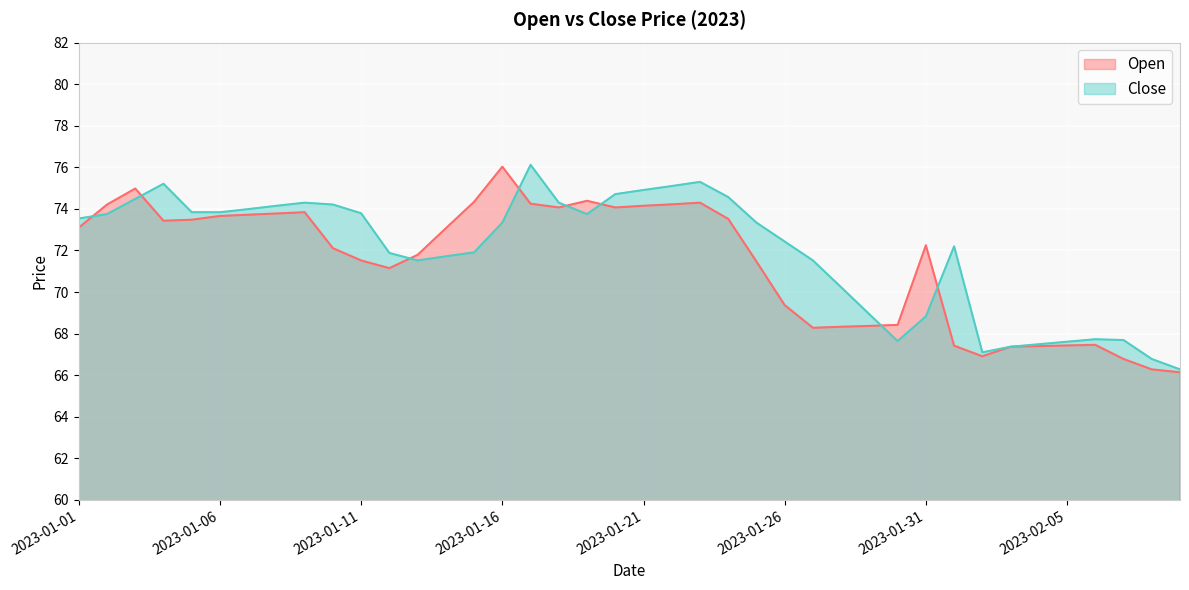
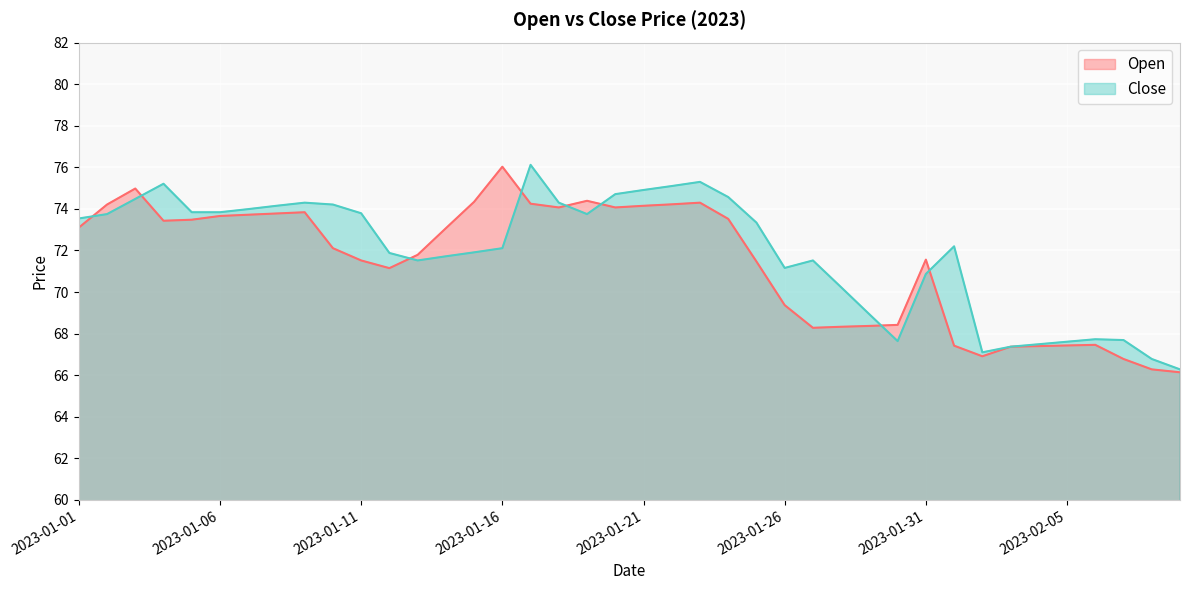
Close, 2023-01-16: 73.3 -> 72.1
Close, 2023-01-26: 72.4 -> 71.2
Open, 2023-01-31: 72.3 -> 71.6
Close, 2023-01-31: 68.8 -> 70.9
